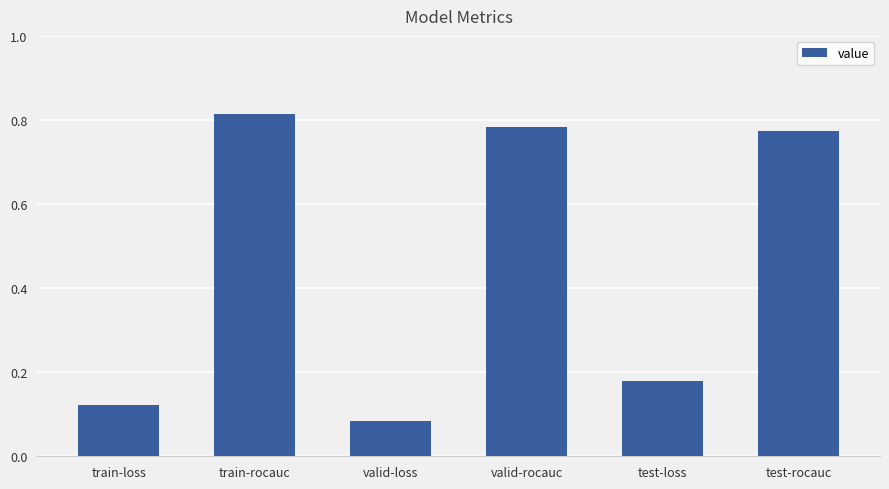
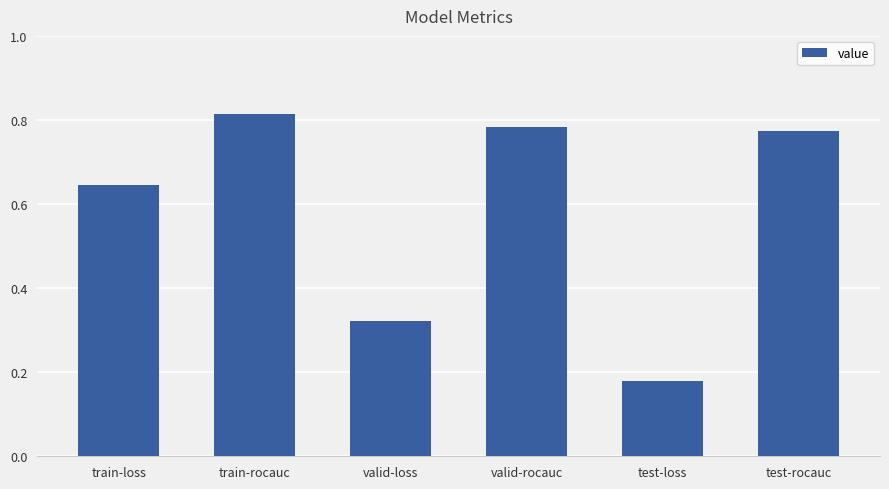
train-loss: 0.12 -> 0.65
valid-loss: 0.08 -> 0.32
